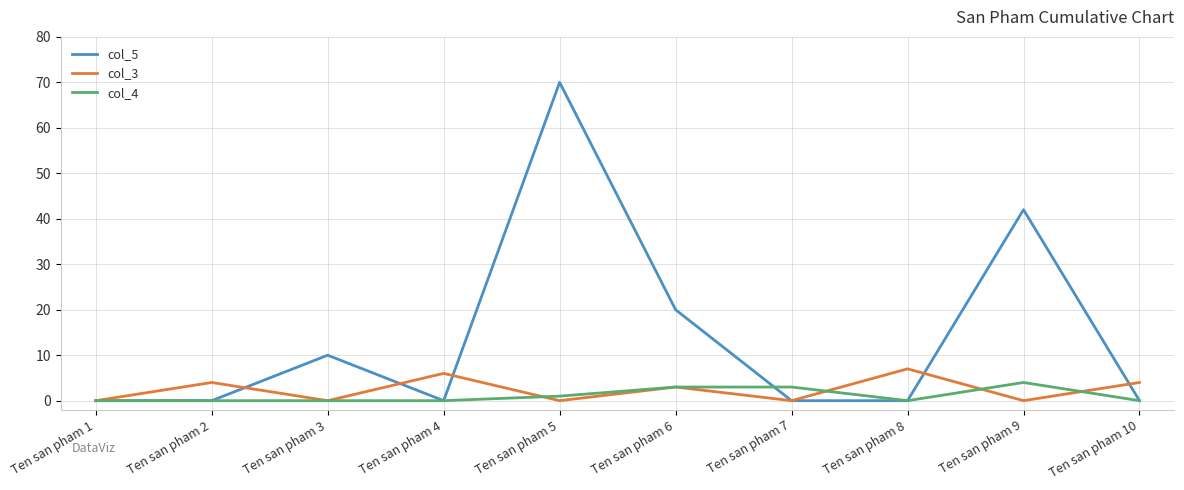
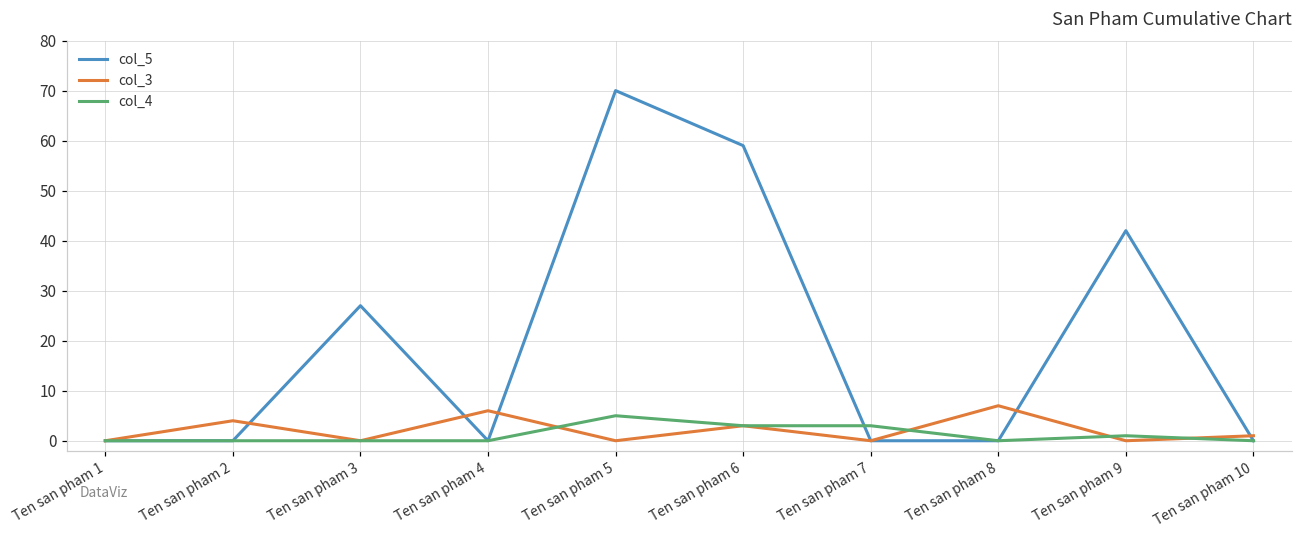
col_5, Ten san pham 3: 10 -> 27
col_4, Ten san pham 5: 1 -> 5
col_5, Ten san pham 6: 20 -> 59
col_4, Ten san pham 9: 4 -> 1
col_3, Ten san pham 10: 4 -> 1
